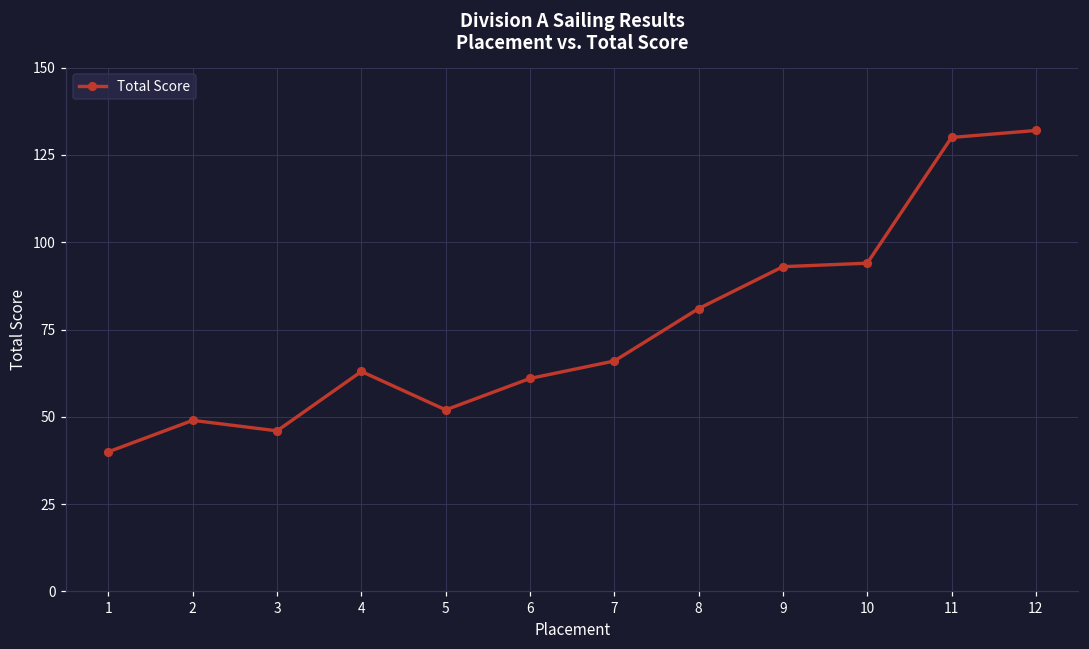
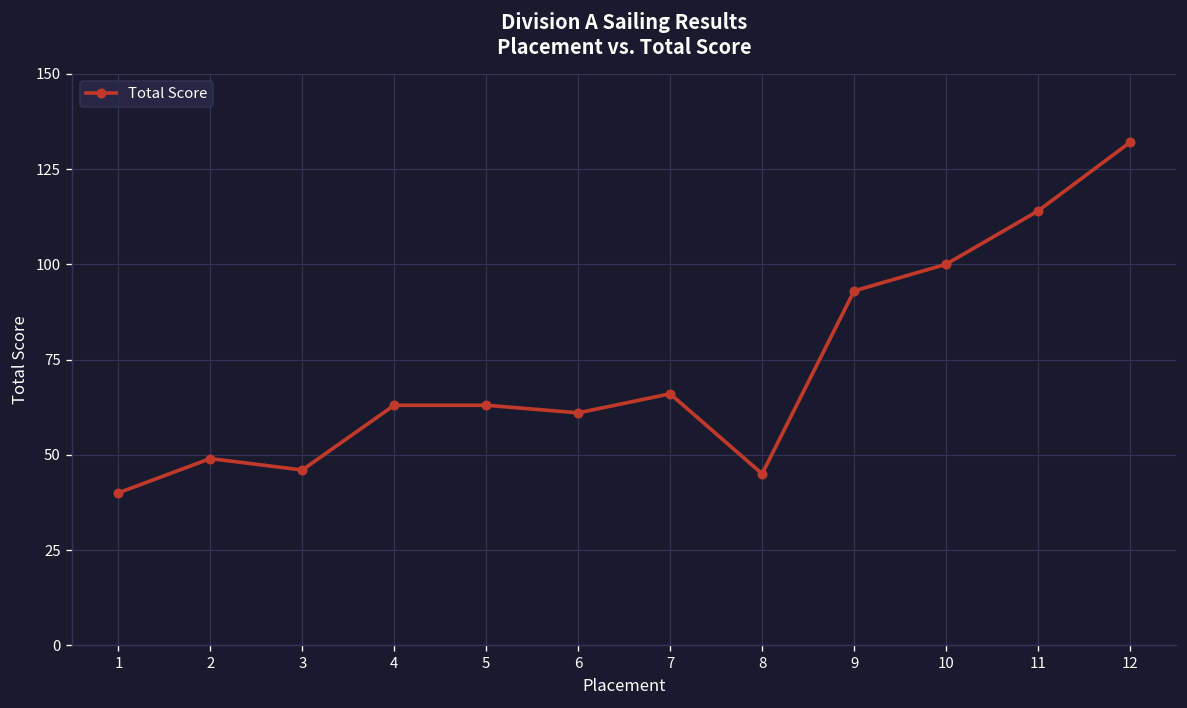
5: 52 -> 63
8: 81 -> 45
10: 94 -> 100
11: 130 -> 114
